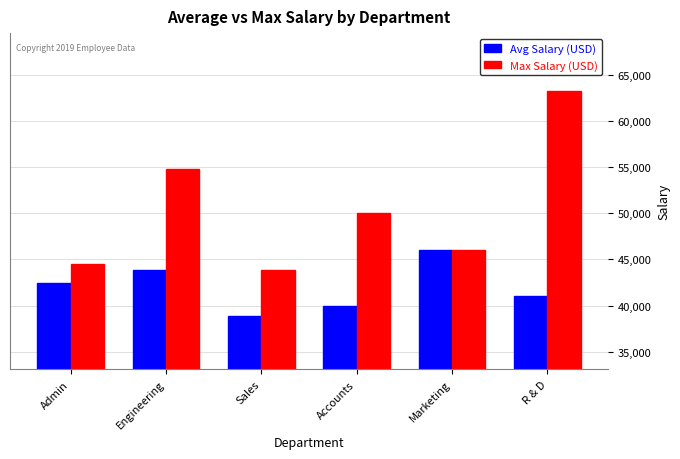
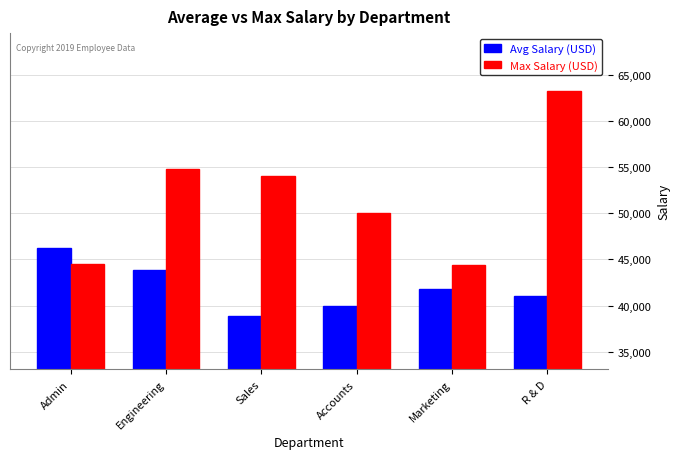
Avg Salary (USD), Admin: 43,000 -> 46,000
Max Salary (USD), Sales: 44,000 -> 54,000
Avg Salary (USD), Marketing: 46,000 -> 42,000
Max Salary (USD), Marketing: 46,000 -> 44,000
